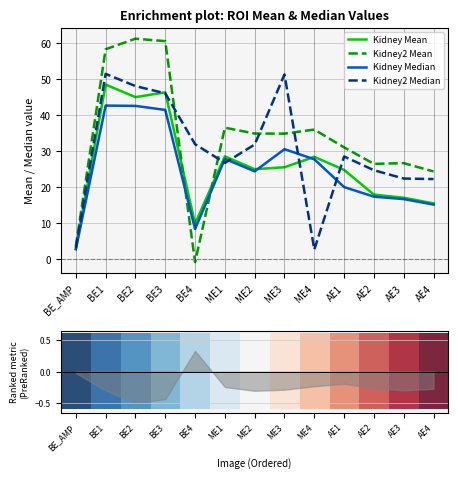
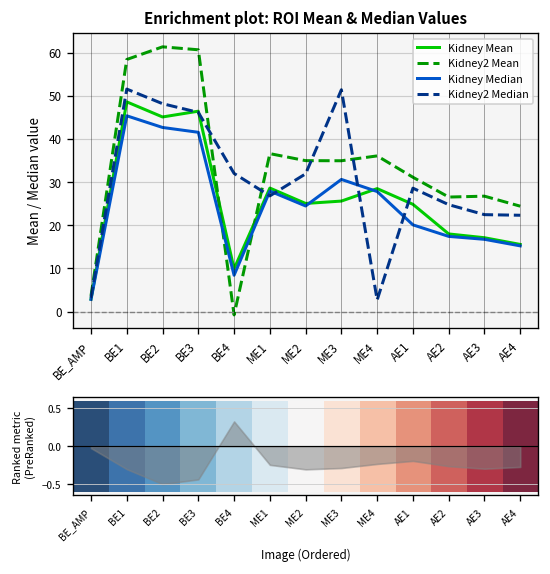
Enrichment plot: ROI Mean & Median Values, Kidney Median, BE1: 43 -> 45
